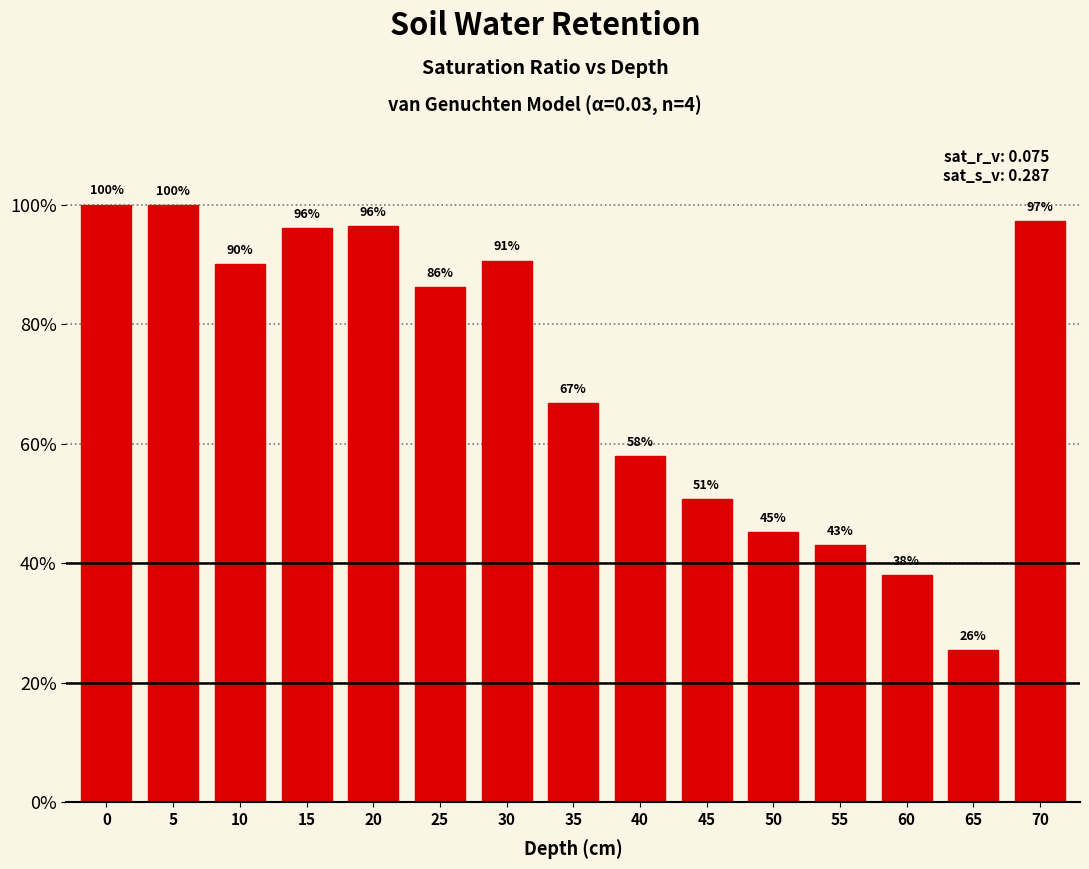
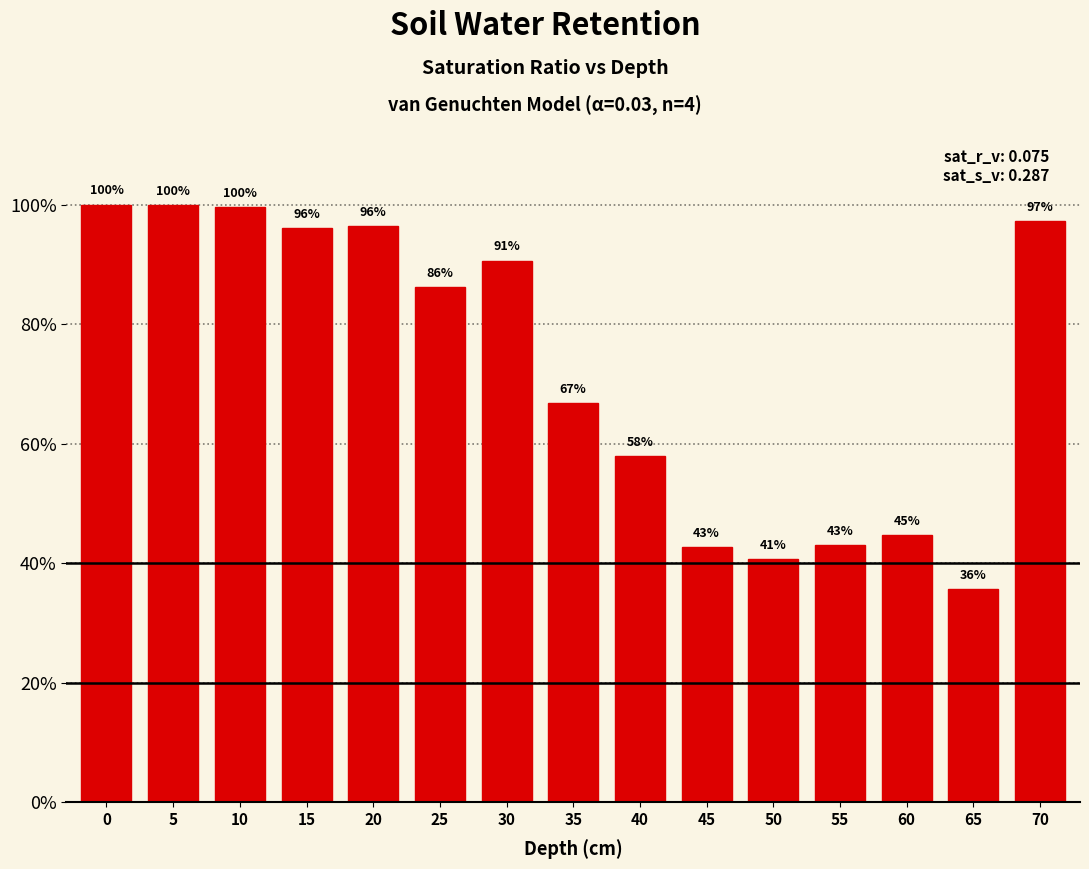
10: 90% -> 100%
45: 51% -> 43%
50: 45% -> 41%
60: 38% -> 45%
65: 26% -> 36%
